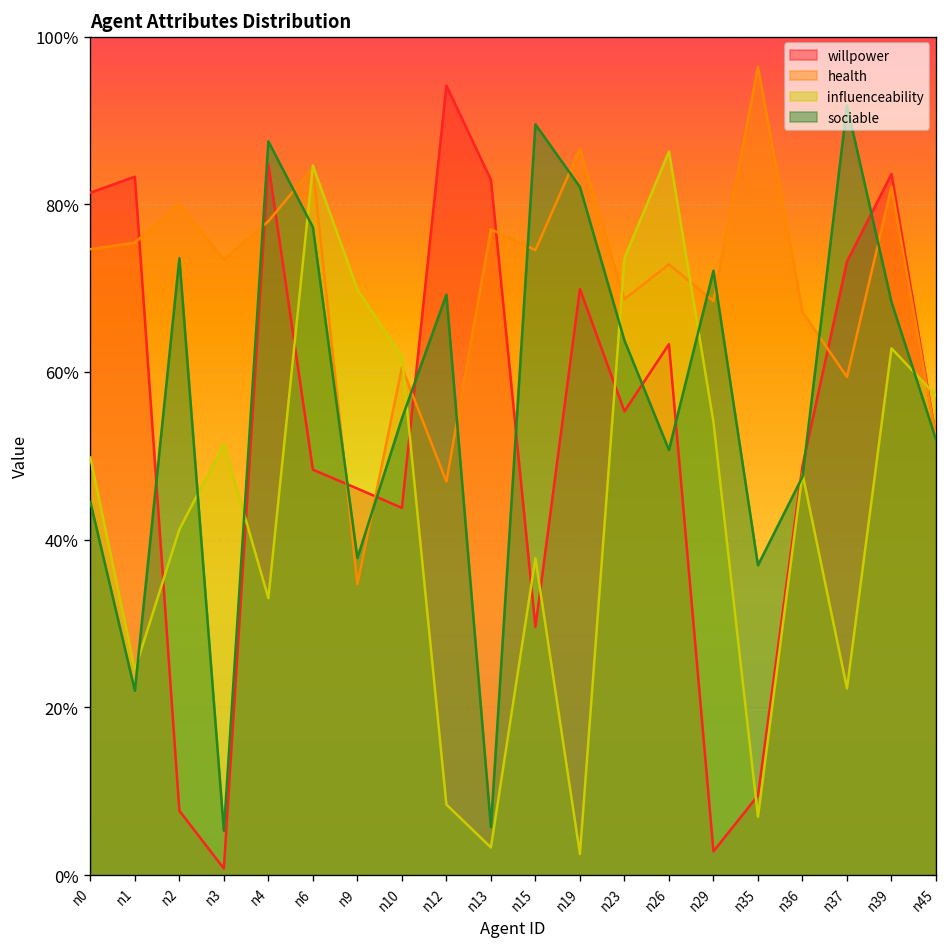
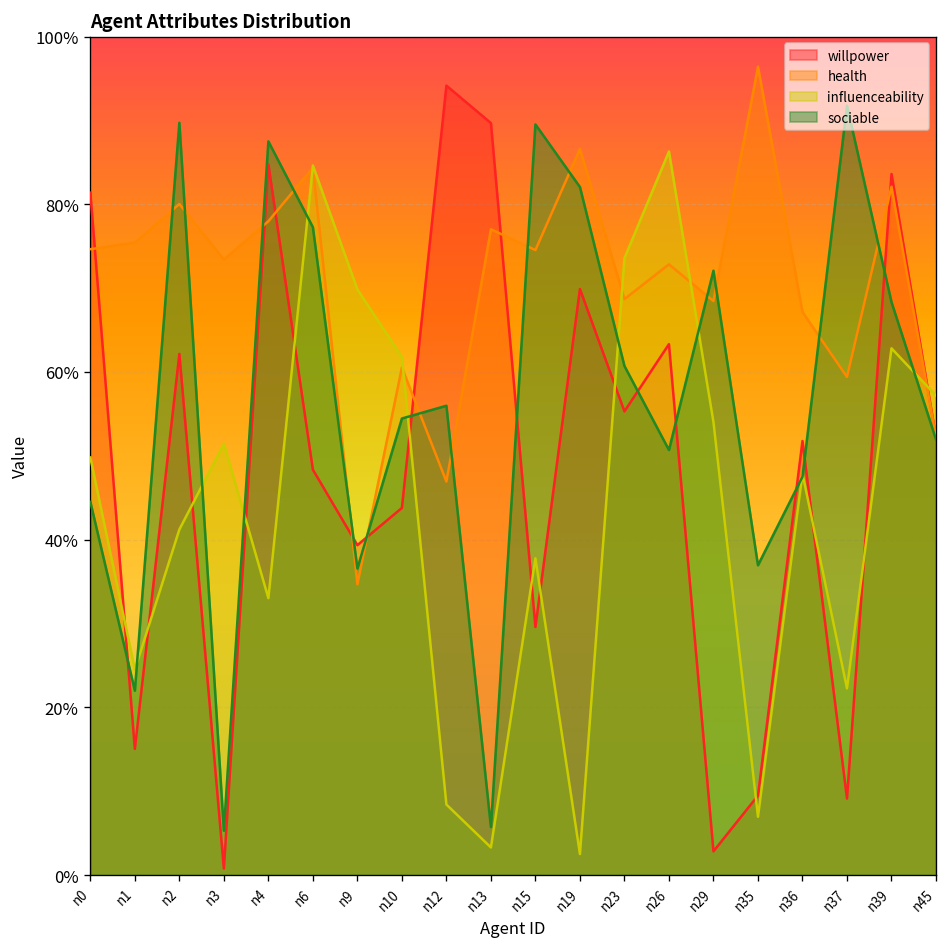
willpower, n1: 83% -> 15%
willpower, n2: 8% -> 62%
sociable, n2: 74% -> 90%
willpower, n9: 46% -> 39%
sociable, n9: 38% -> 37%
sociable, n12: 69% -> 56%
willpower, n13: 83% -> 90%
sociable, n23: 64% -> 61%
willpower, n36: 49% -> 52%
willpower, n37: 73% -> 9%
